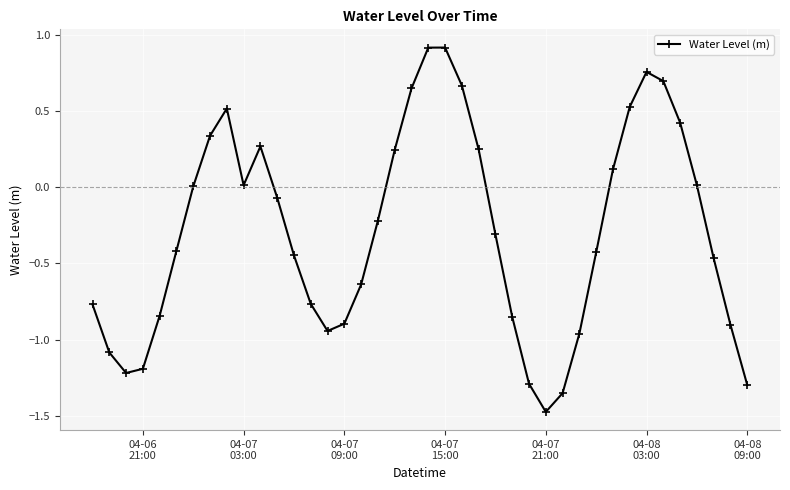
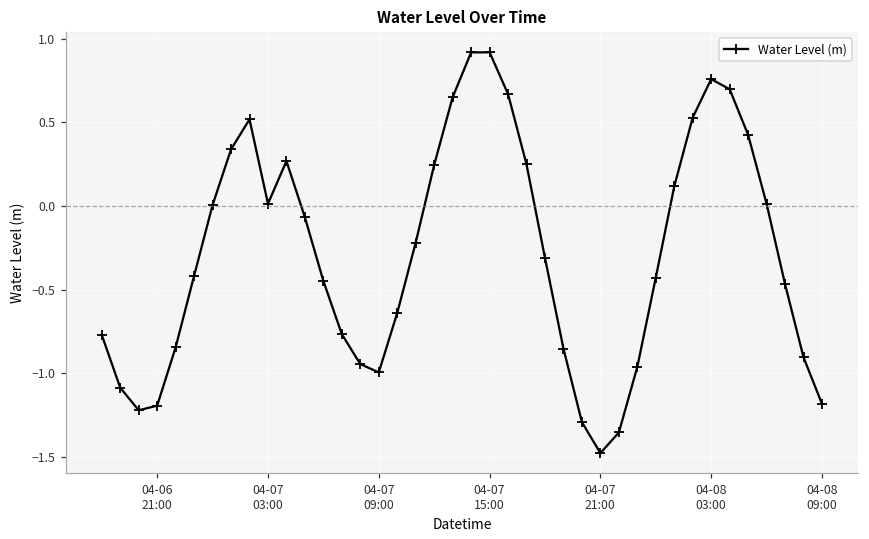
04-07 09:00: -0.90 -> -0.99
04-08 09:00: -1.30 -> -1.18
